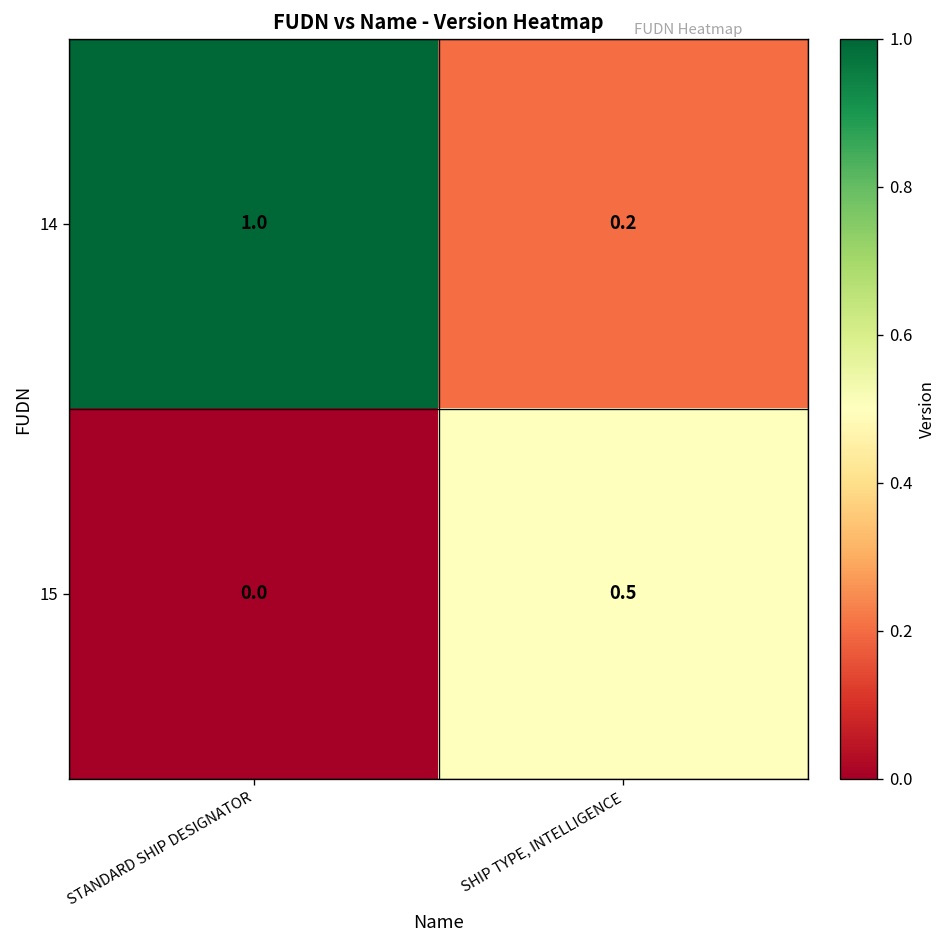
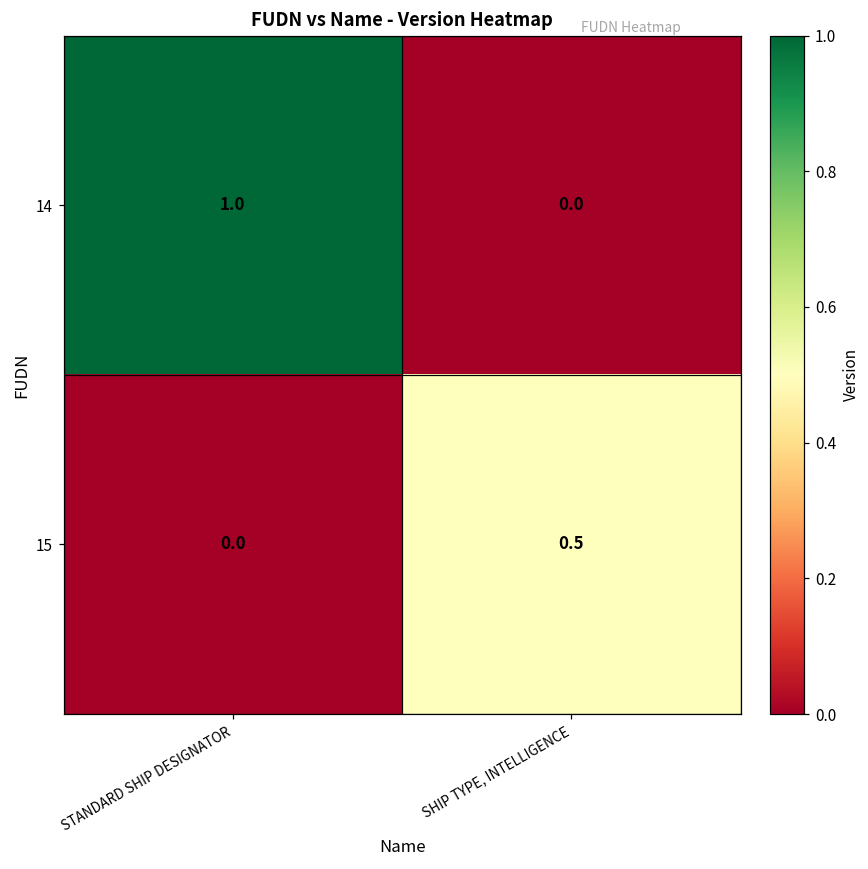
14, SHIP TYPE, INTELLIGENCE: 0.2 -> 0.0
